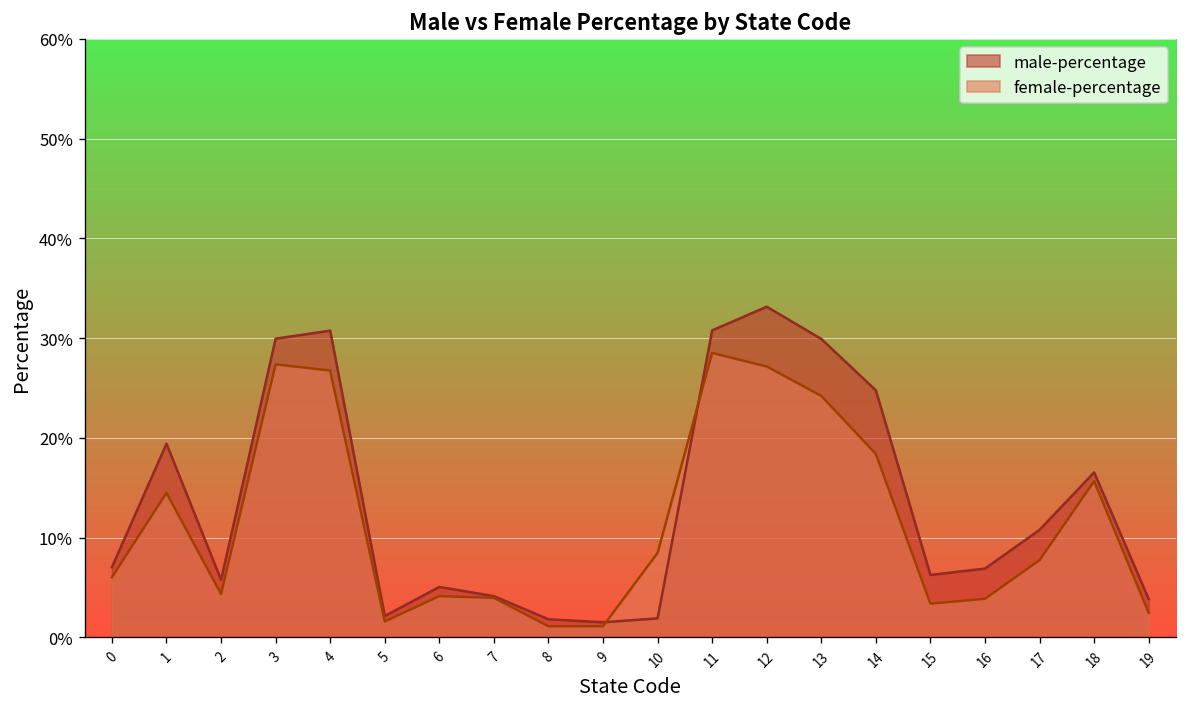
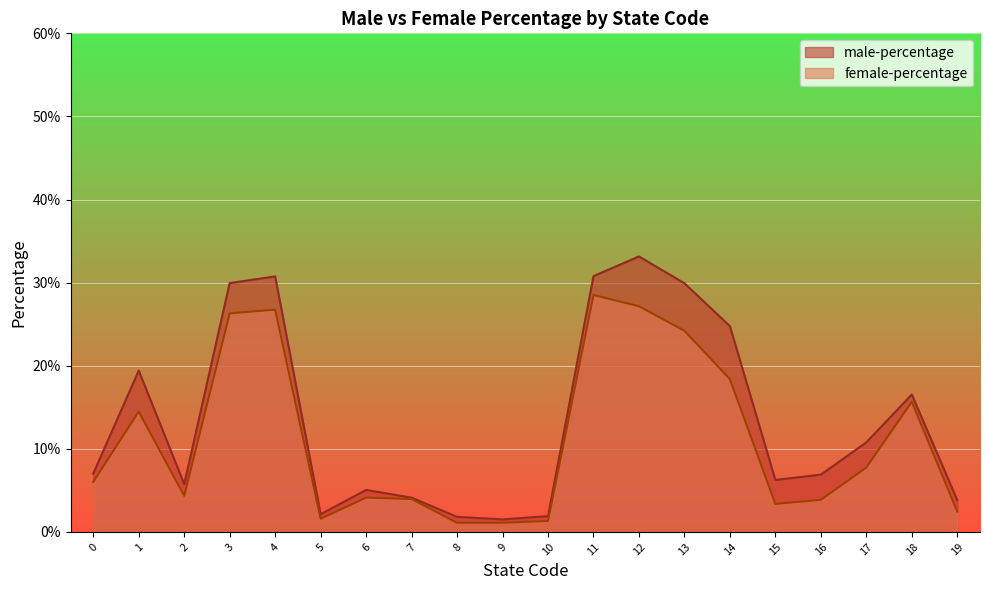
female-percentage, 3: 27% -> 26%
female-percentage, 10: 8% -> 1%
